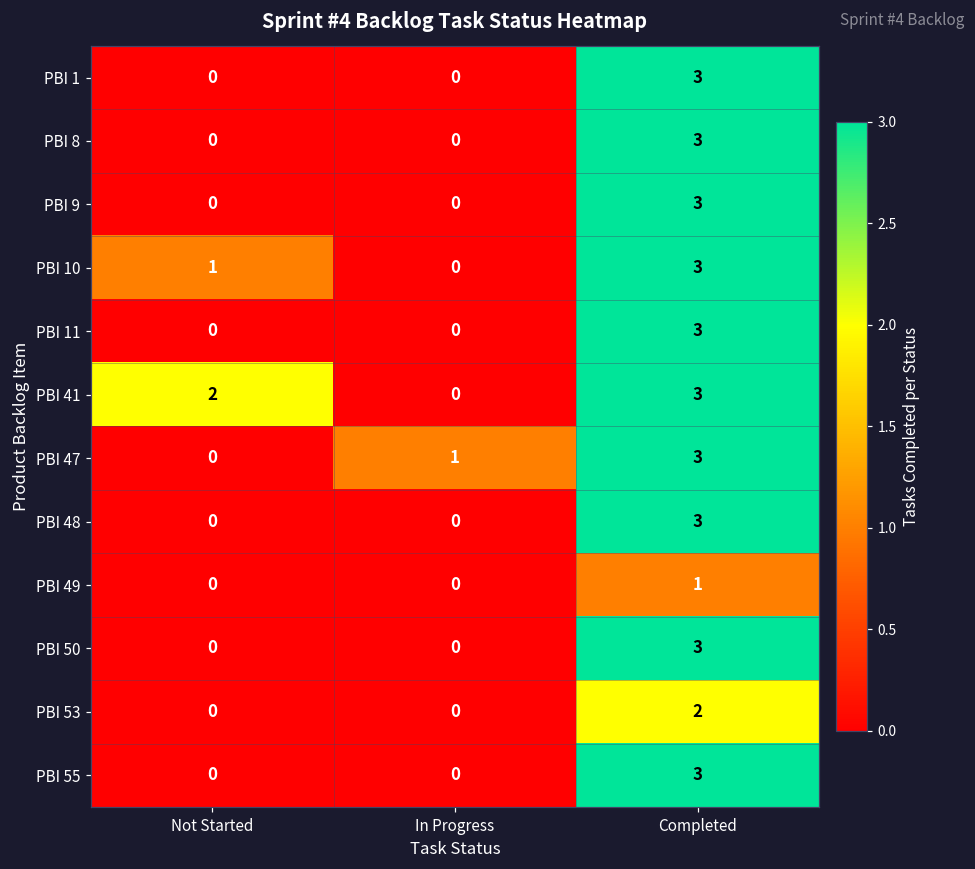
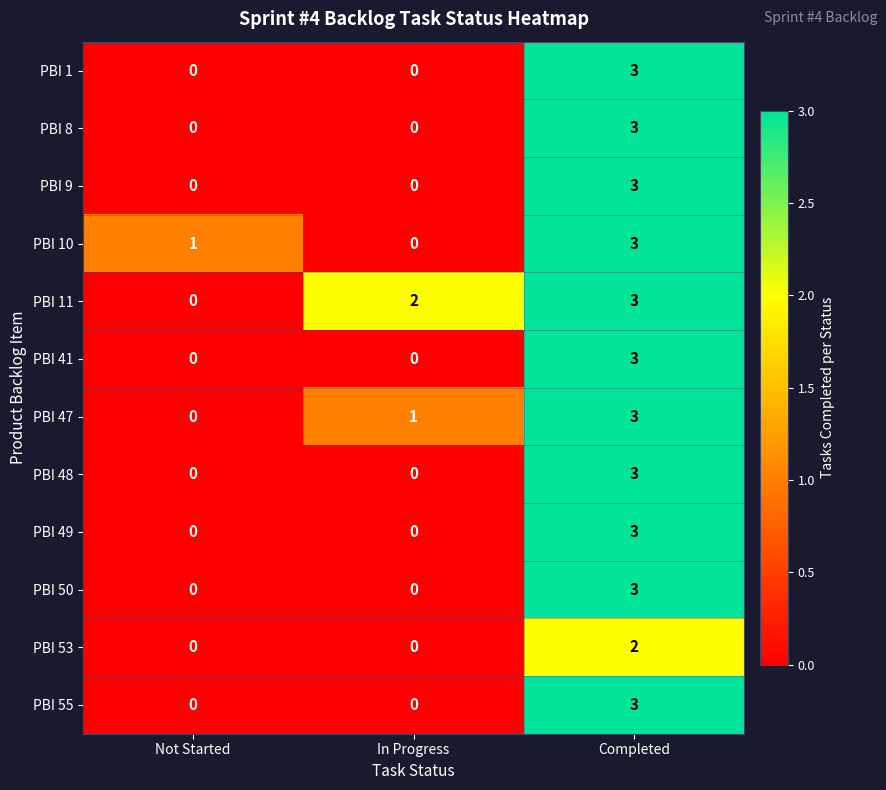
PBI 11, In Progress: 0 -> 2
PBI 41, Not Started: 2 -> 0
PBI 49, Completed: 1 -> 3
